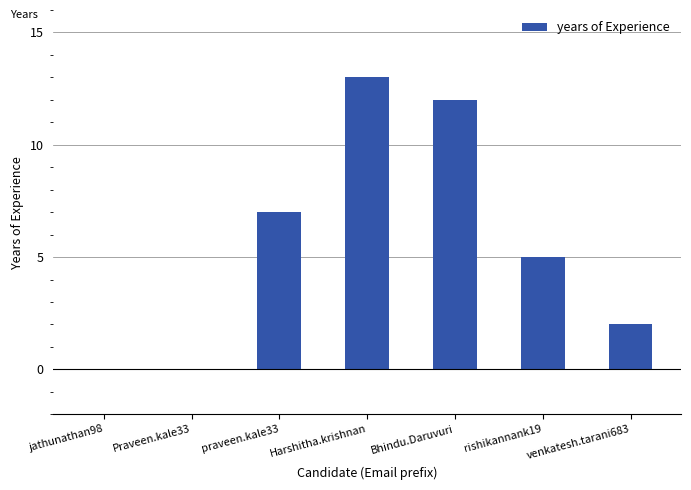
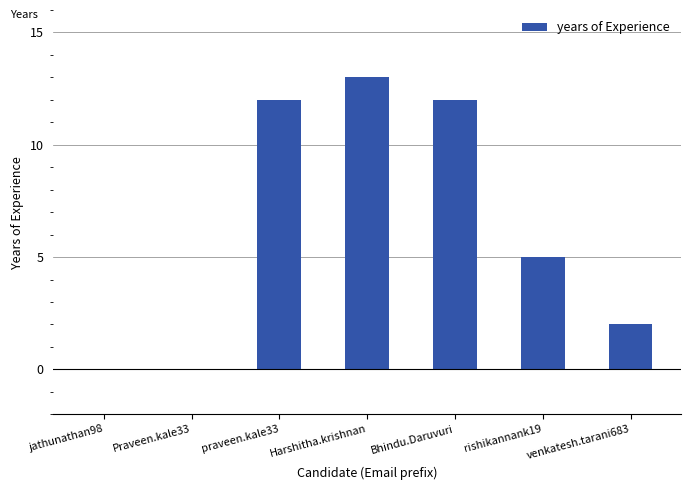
praveen.kale33: 7 -> 12
